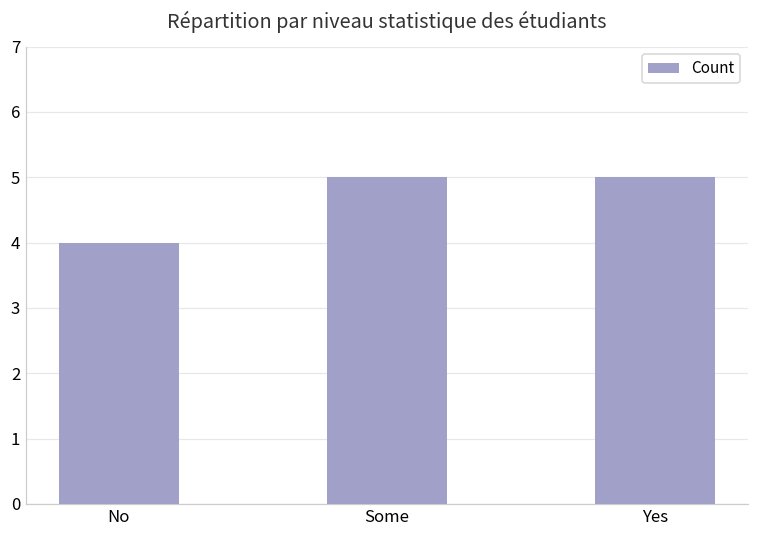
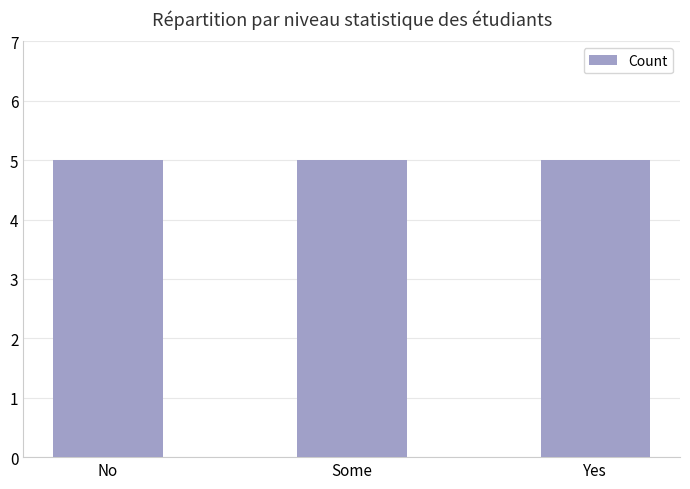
No: 4 -> 5
